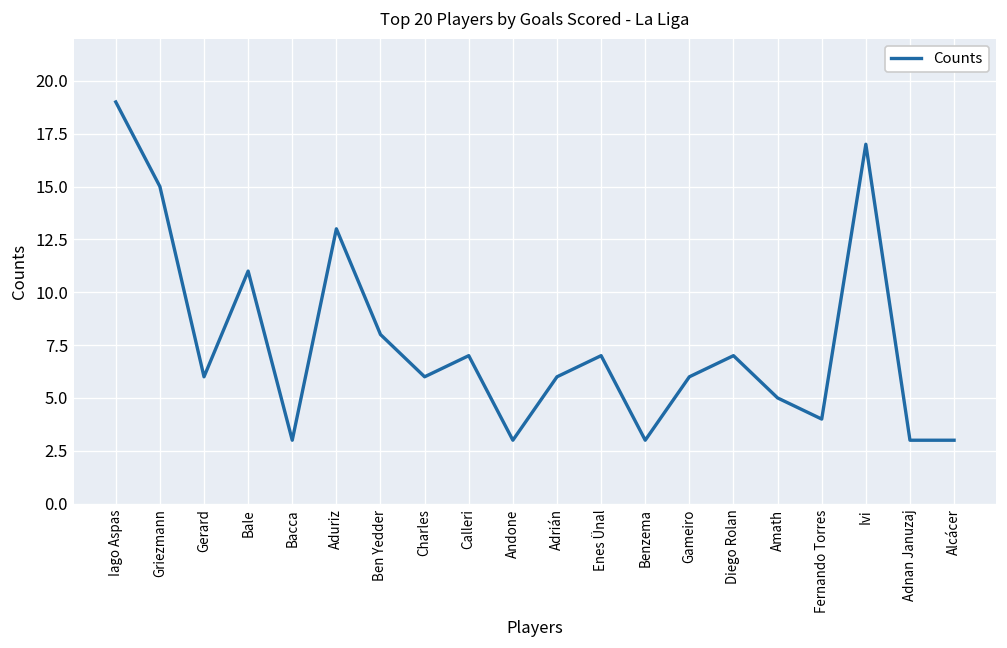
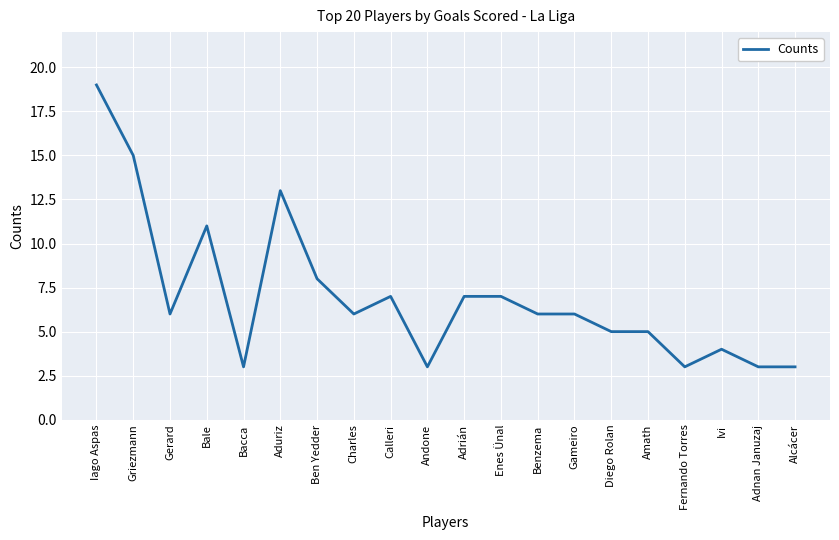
Adrián: 6 -> 7
Benzema: 3 -> 6
Diego Rolan: 7 -> 5
Fernando Torres: 4 -> 3
Ivi: 17 -> 4
